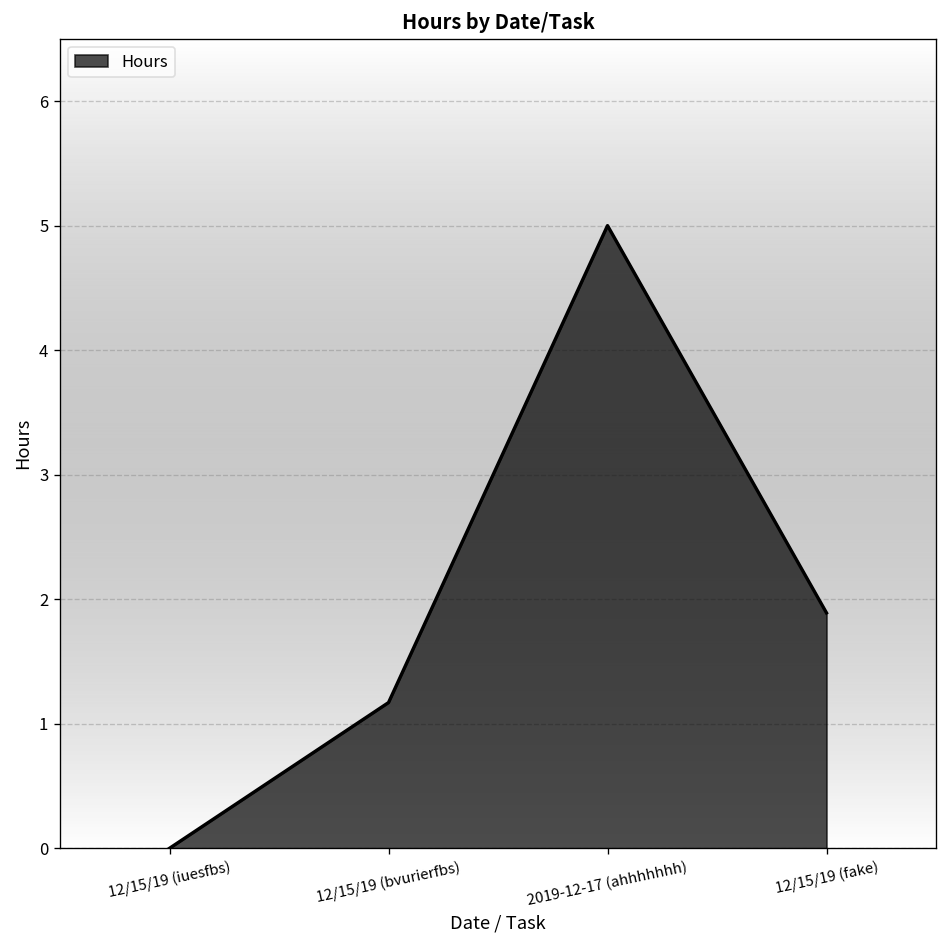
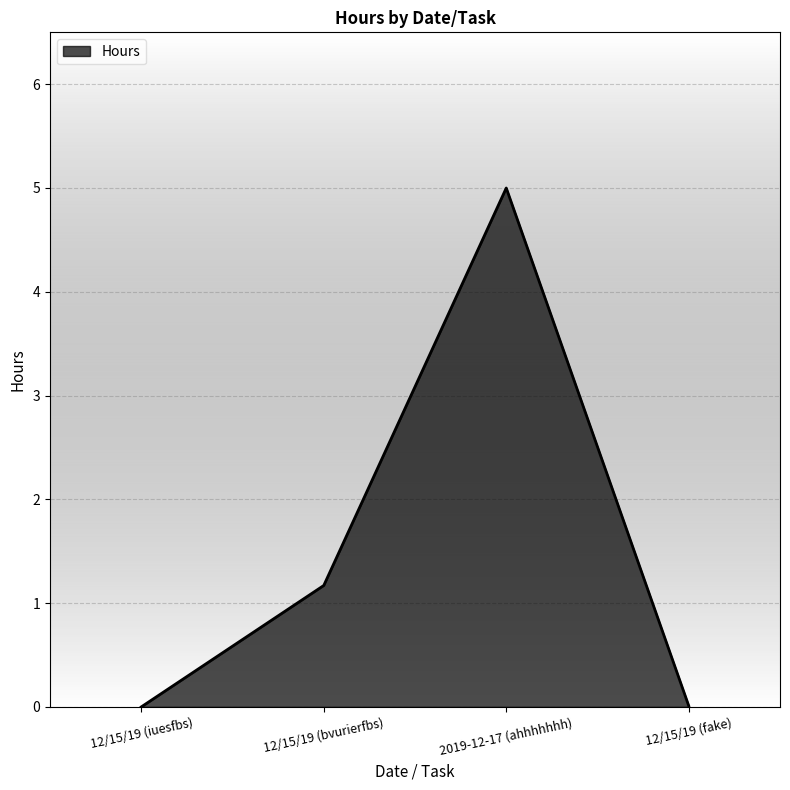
12/15/19 (fake): 1.89 -> 0.01
